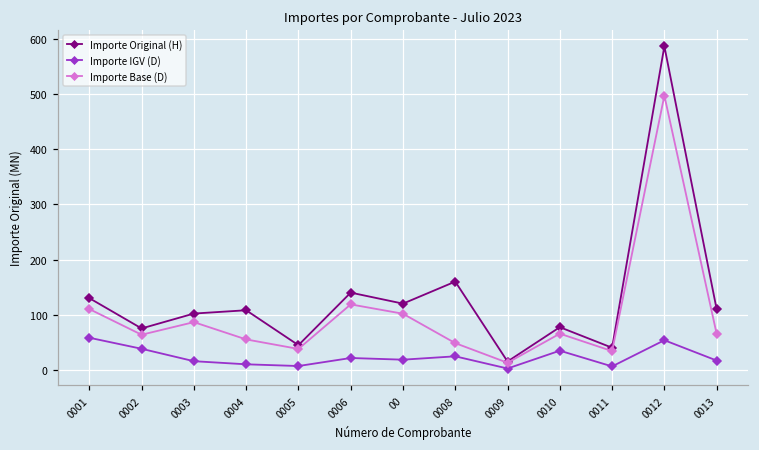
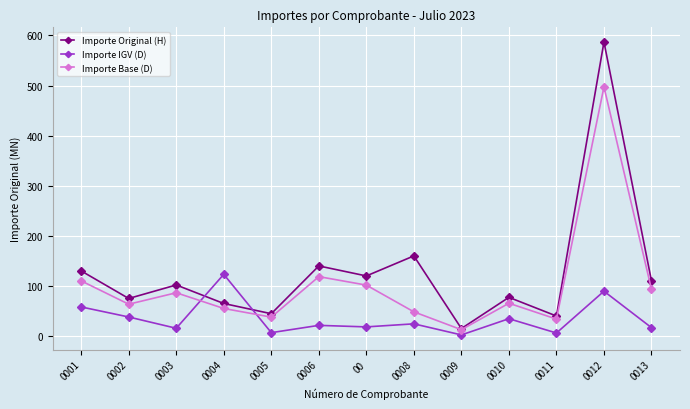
Importe Original (H), 0004: 110 -> 70
Importe IGV (D), 0004: 10 -> 120
Importe IGV (D), 0012: 50 -> 90
Importe Base (D), 0013: 70 -> 90
